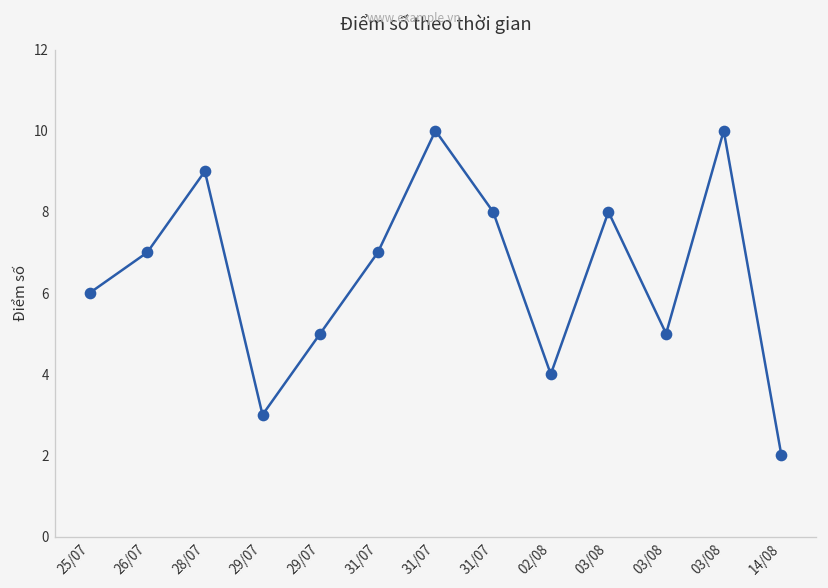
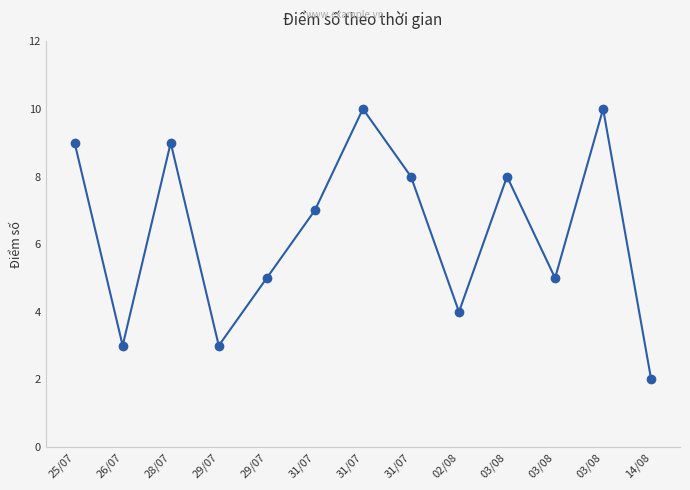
25/07: 6 -> 9
26/07: 7 -> 3
